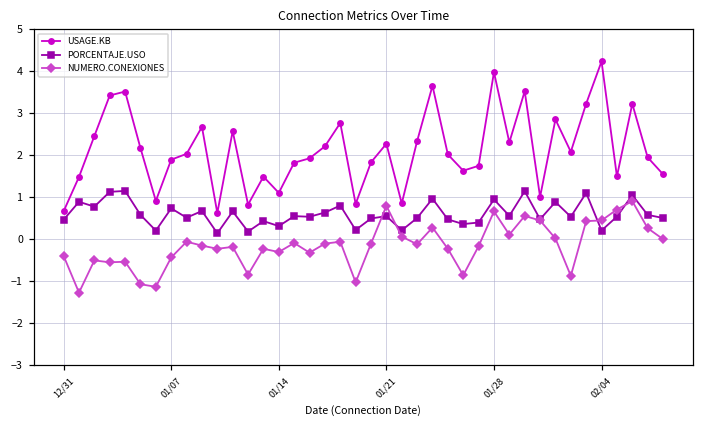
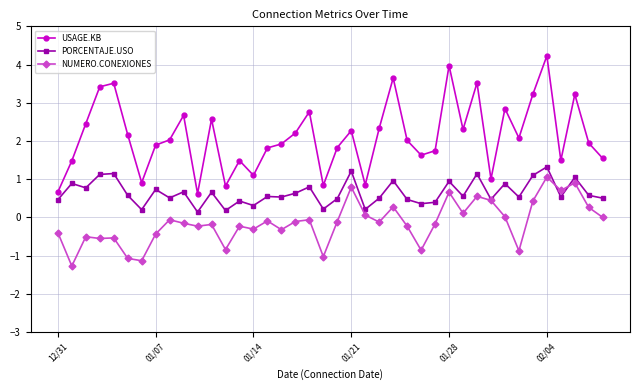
PORCENTAJE.USO, 01/21: 0.5 -> 1.2
PORCENTAJE.USO, 02/04: 0.2 -> 1.3
NUMERO.CONEXIONES, 02/04: 0.4 -> 1.1
